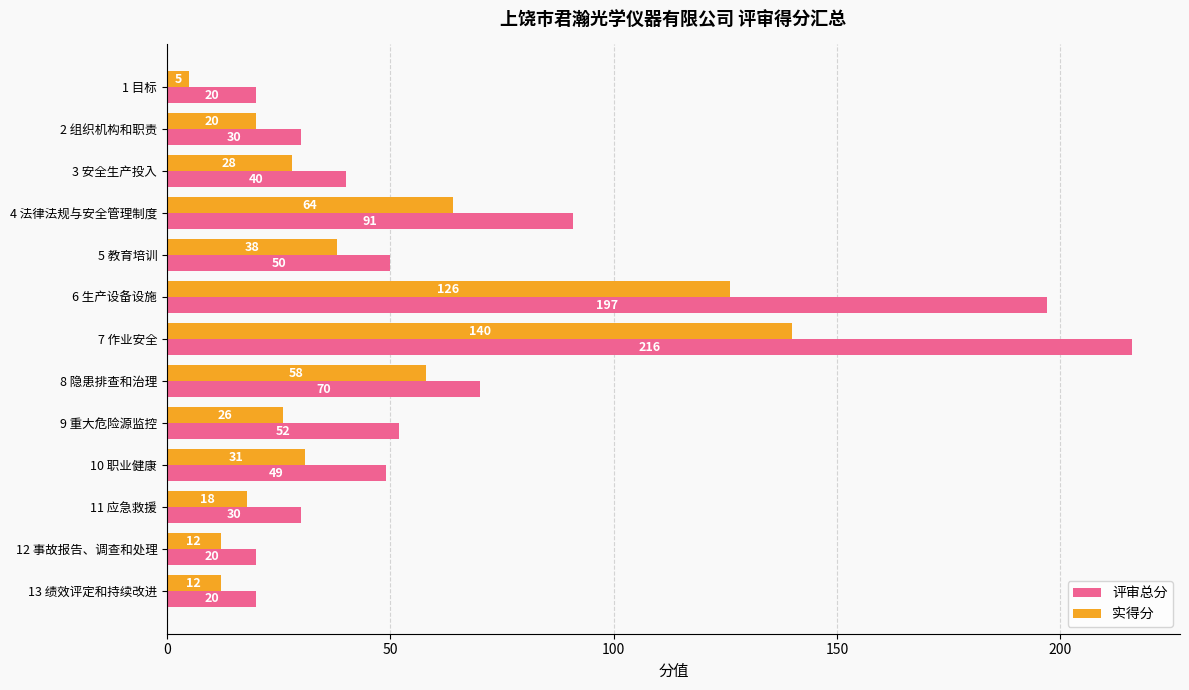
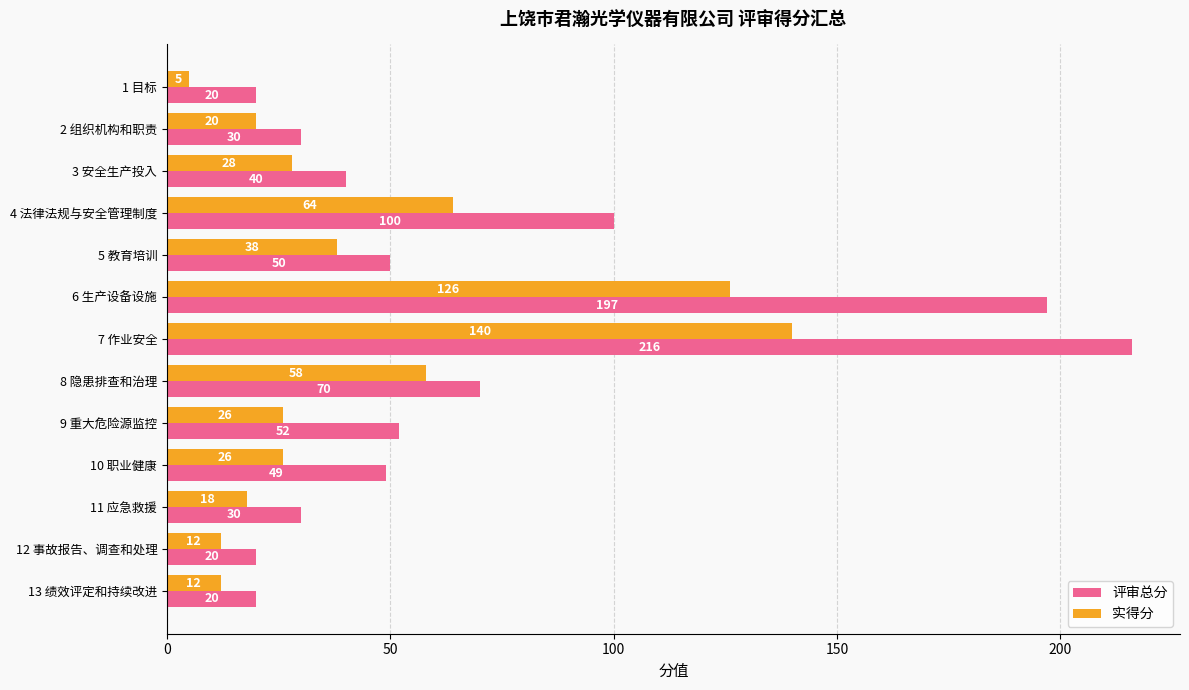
评审总分, 4 法律法规与安全管理制度: 91 -> 100
实得分, 10 职业健康: 31 -> 26
